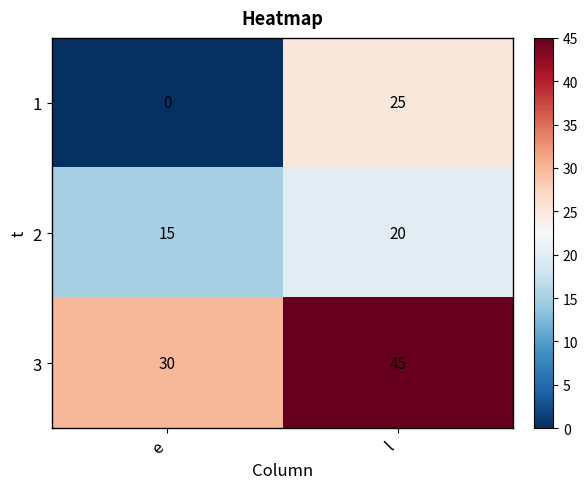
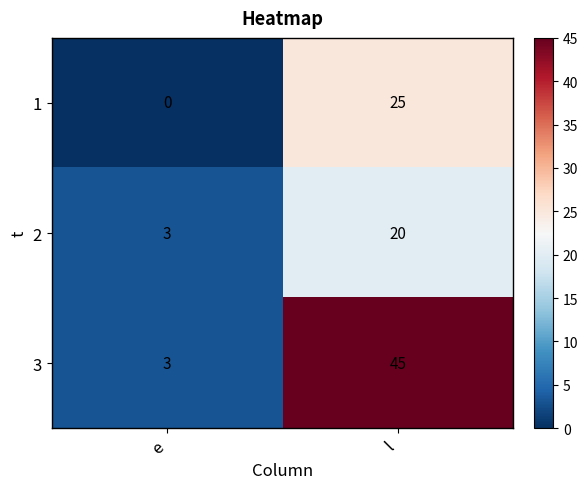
2, e: 15 -> 3
3, e: 30 -> 3
